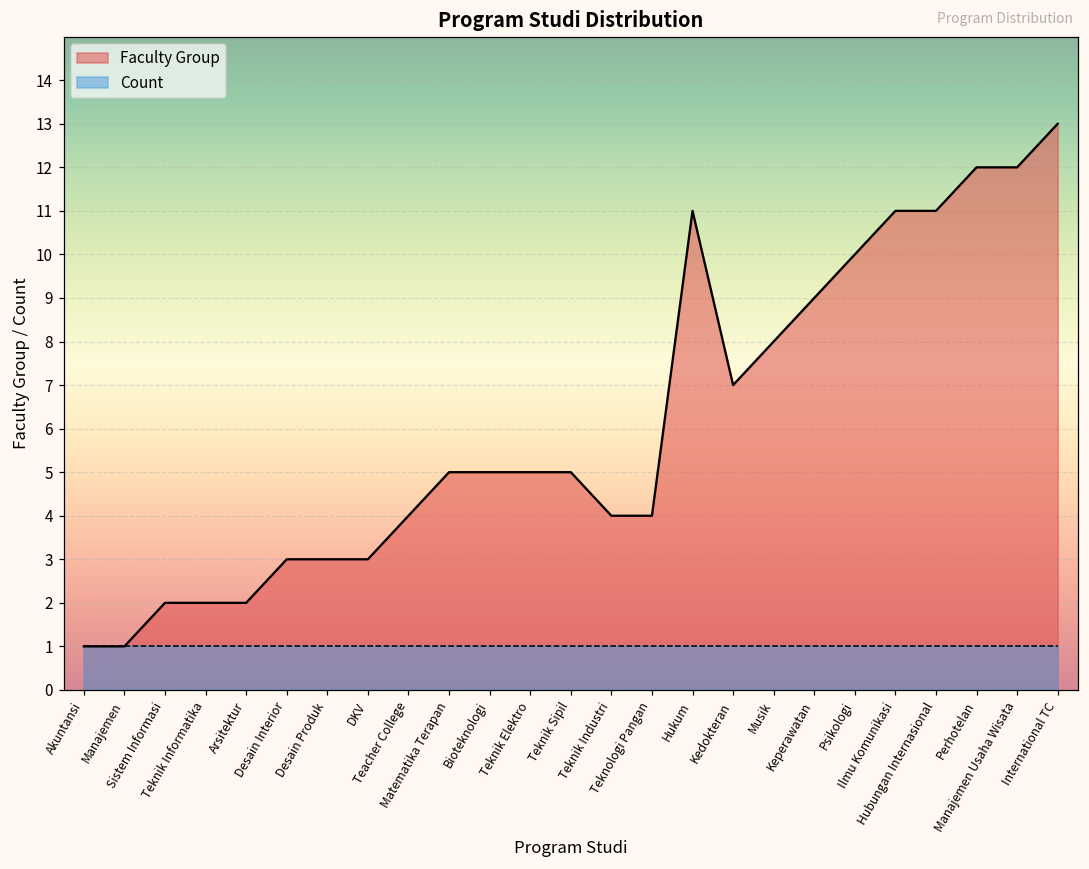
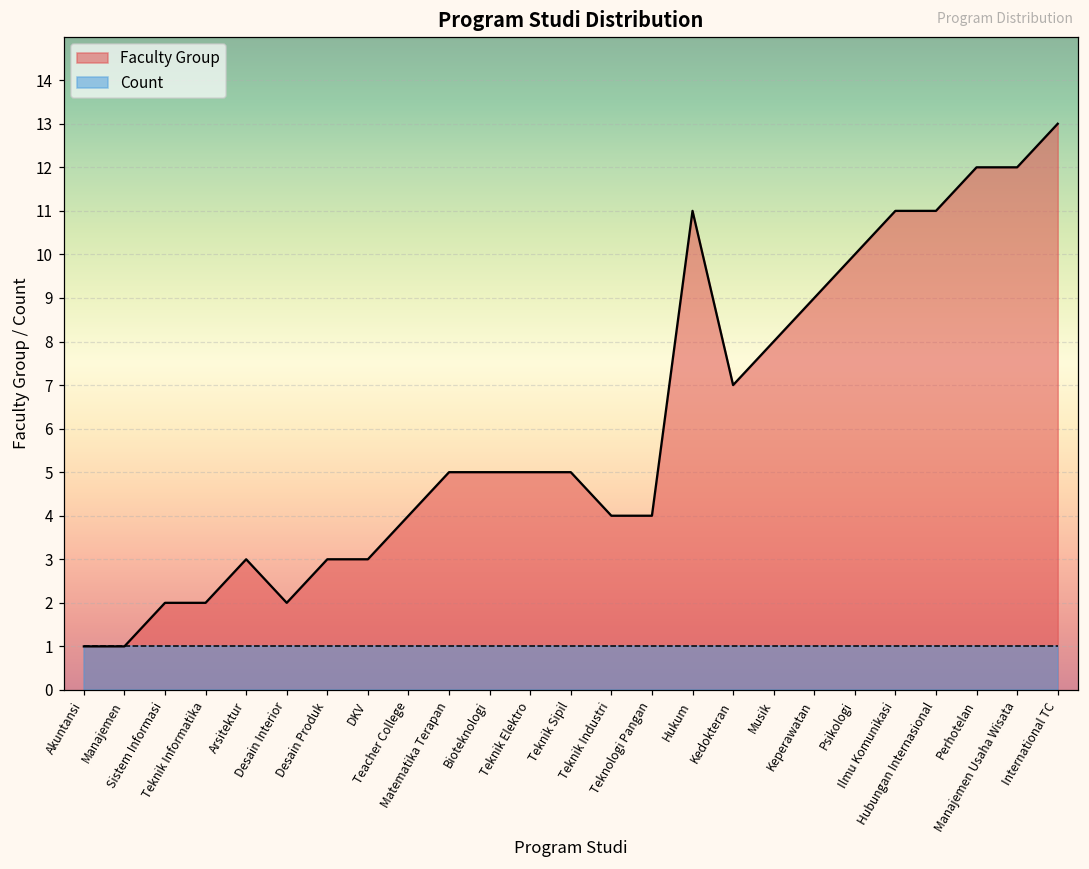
Faculty Group, Arsitektur: 2 -> 3
Faculty Group, Desain Interior: 3 -> 2
